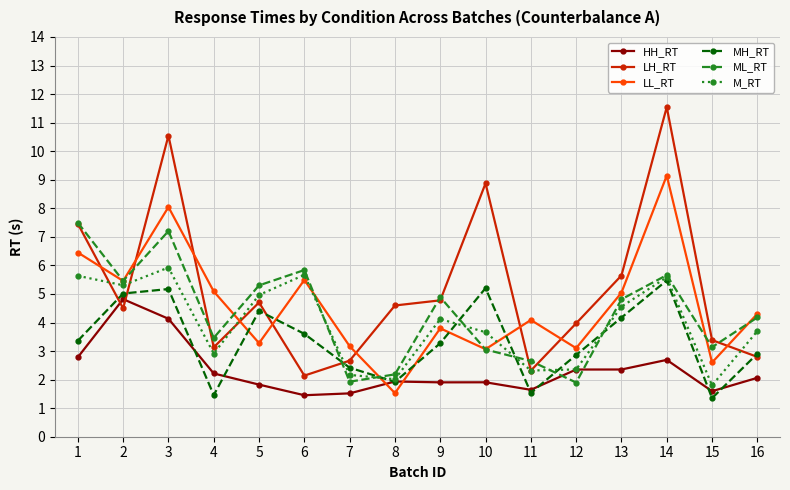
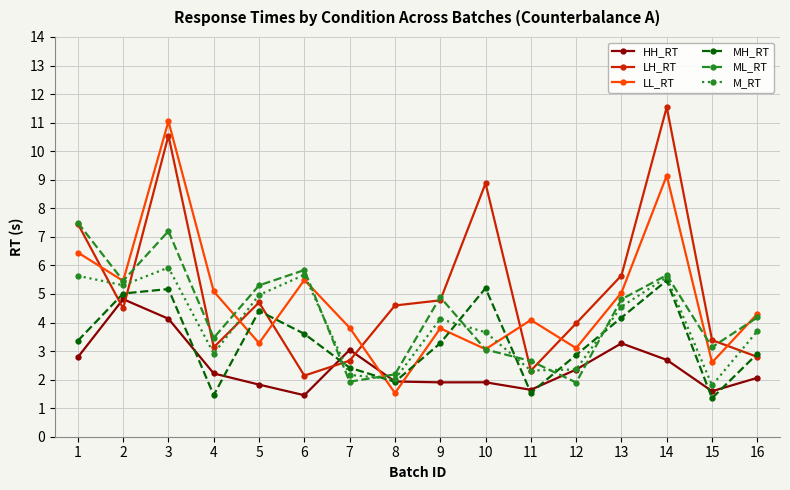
LL_RT, 3: 8.0 -> 11.0
HH_RT, 7: 1.5 -> 3.0
LL_RT, 7: 3.2 -> 3.8
HH_RT, 13: 2.4 -> 3.3
